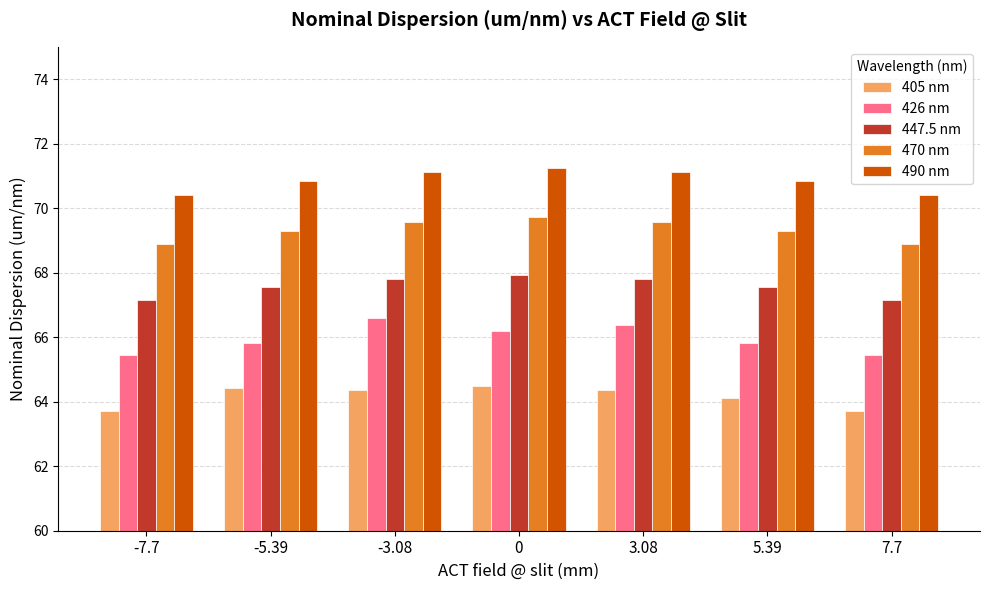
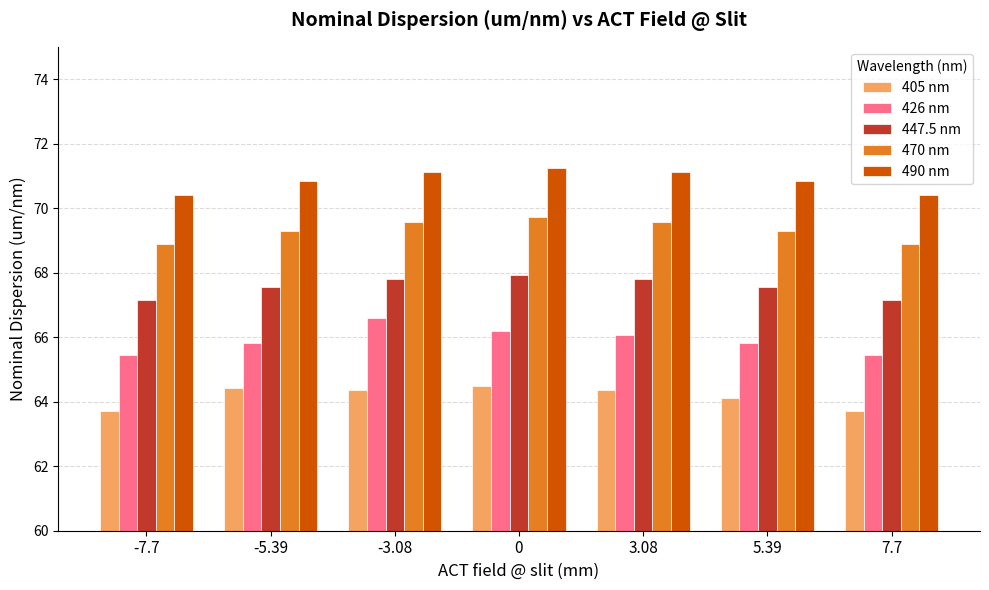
426 nm, 3.08: 66.4 -> 66.1
